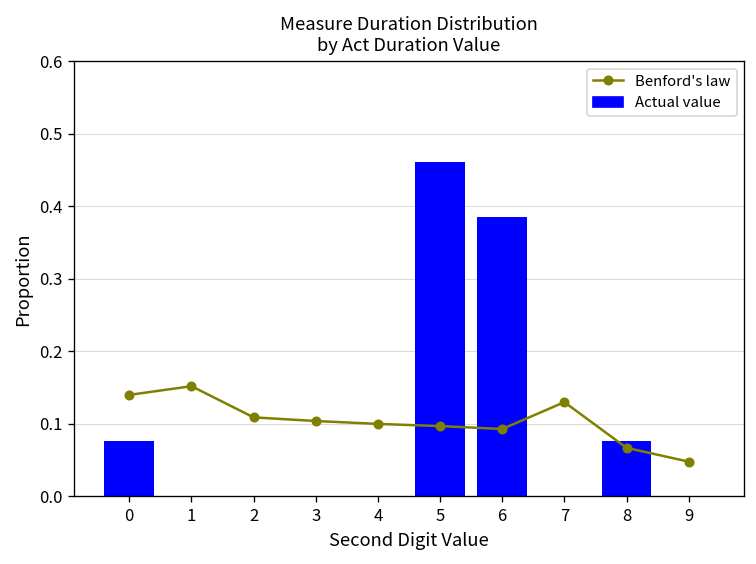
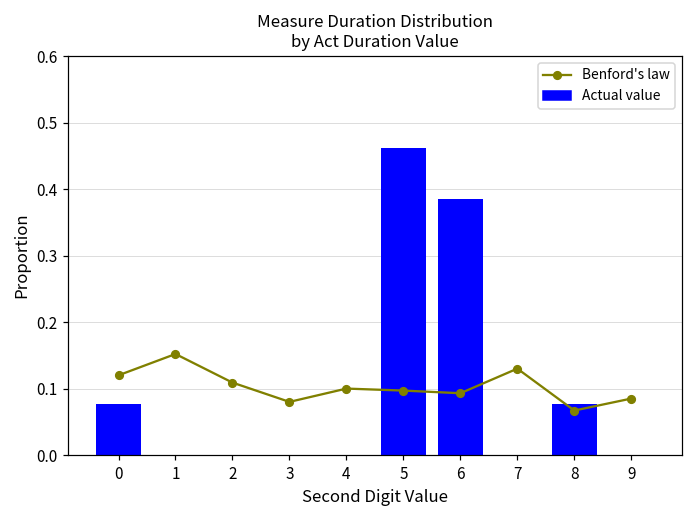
Benford's law, 0: 0.14 -> 0.12
Benford's law, 3: 0.10 -> 0.08
Benford's law, 9: 0.05 -> 0.09
